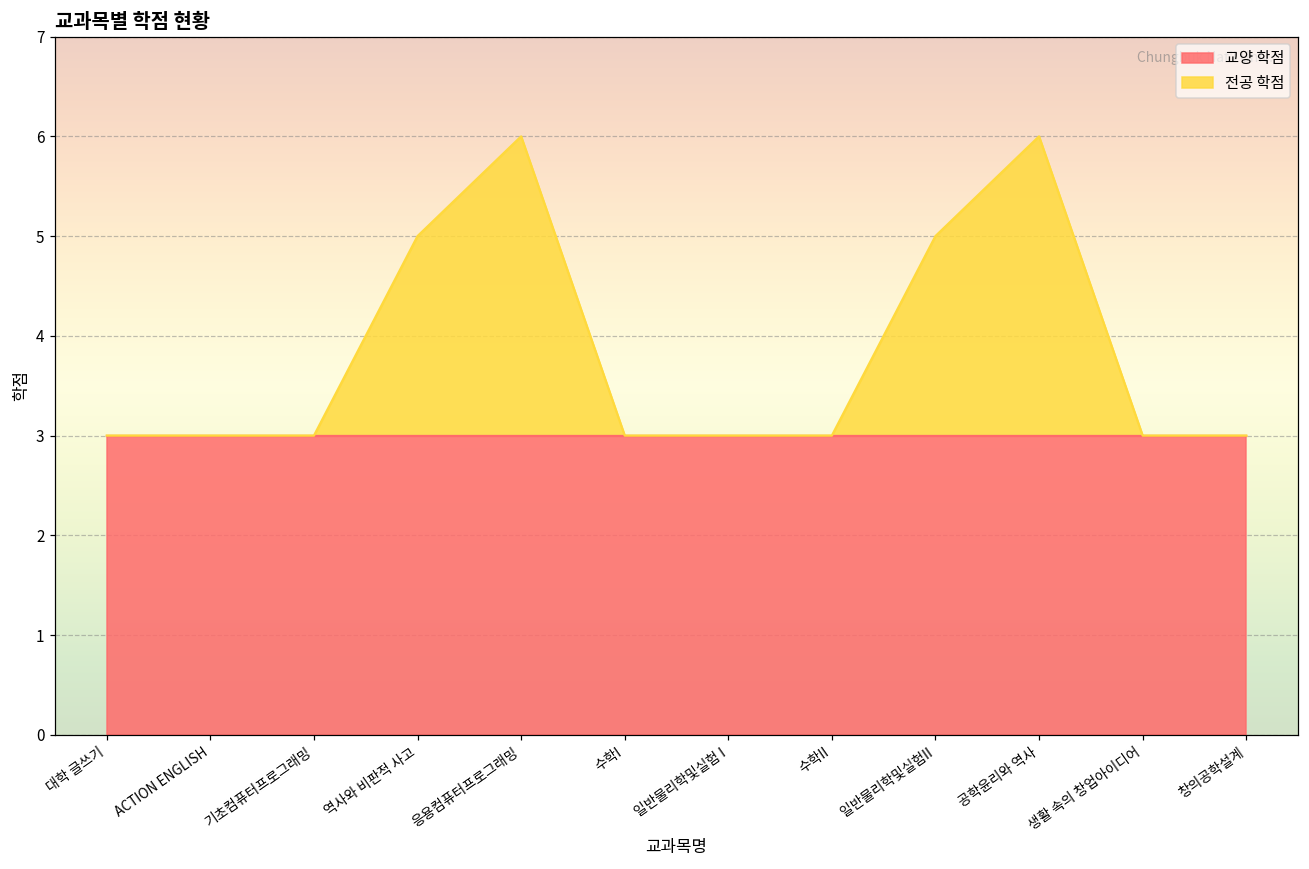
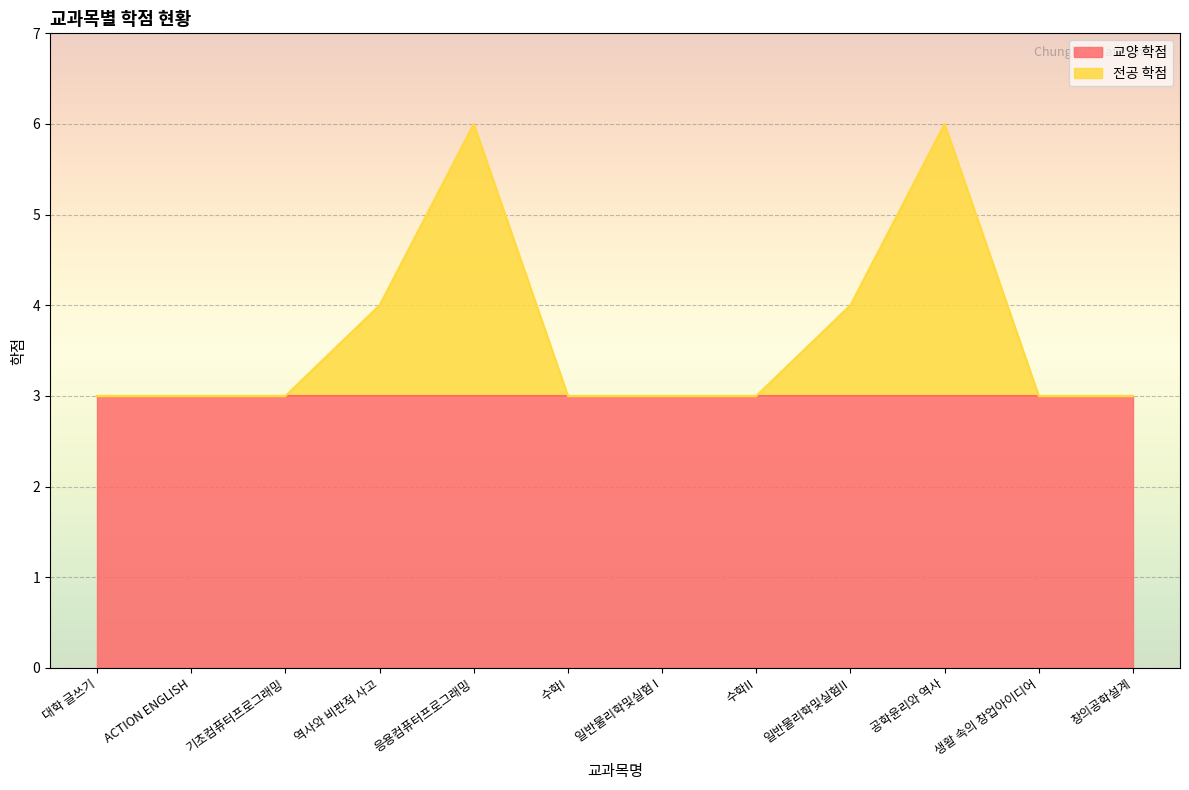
전공 학점, 역사와 비판적 사고: 5.0 -> 4.0
전공 학점, 일반물리학및실험II: 5.0 -> 4.0
